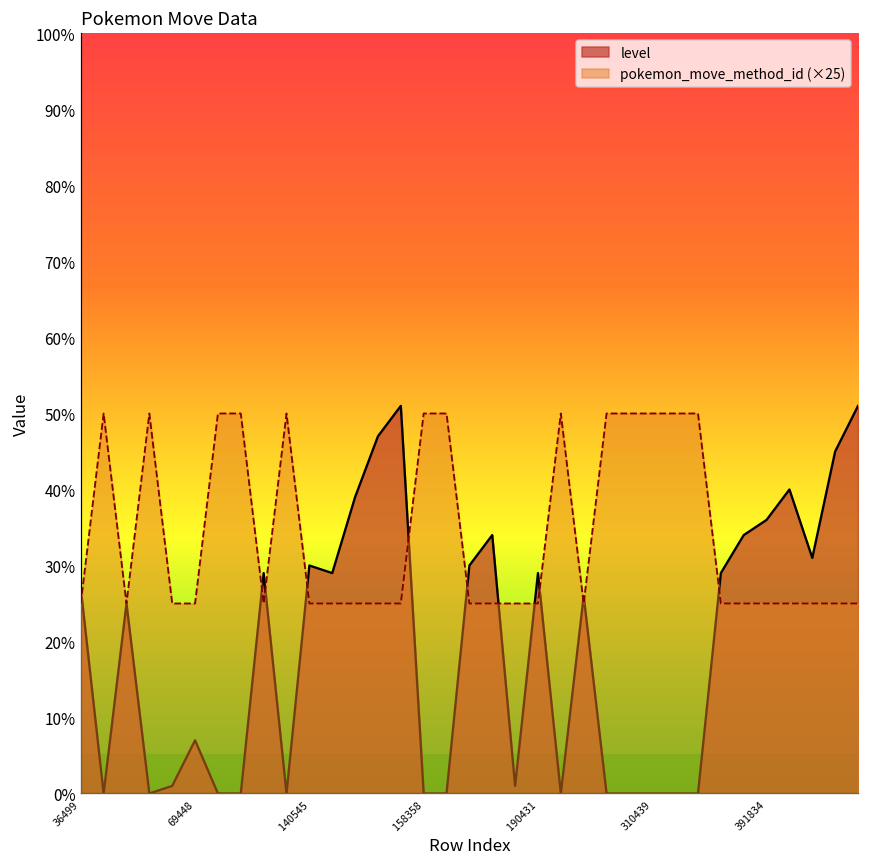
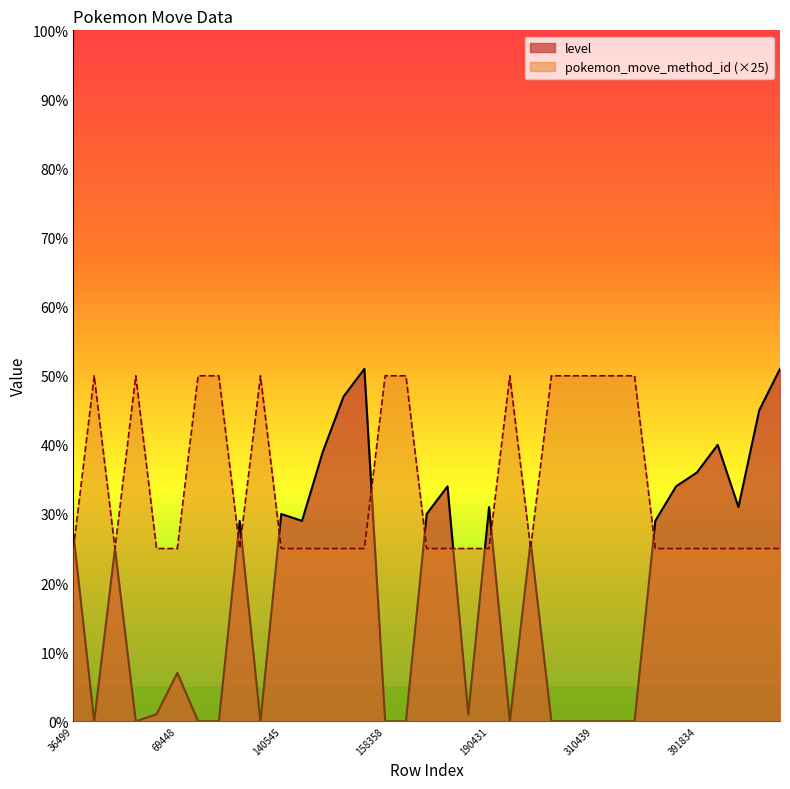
level, 190431: 29% -> 31%
